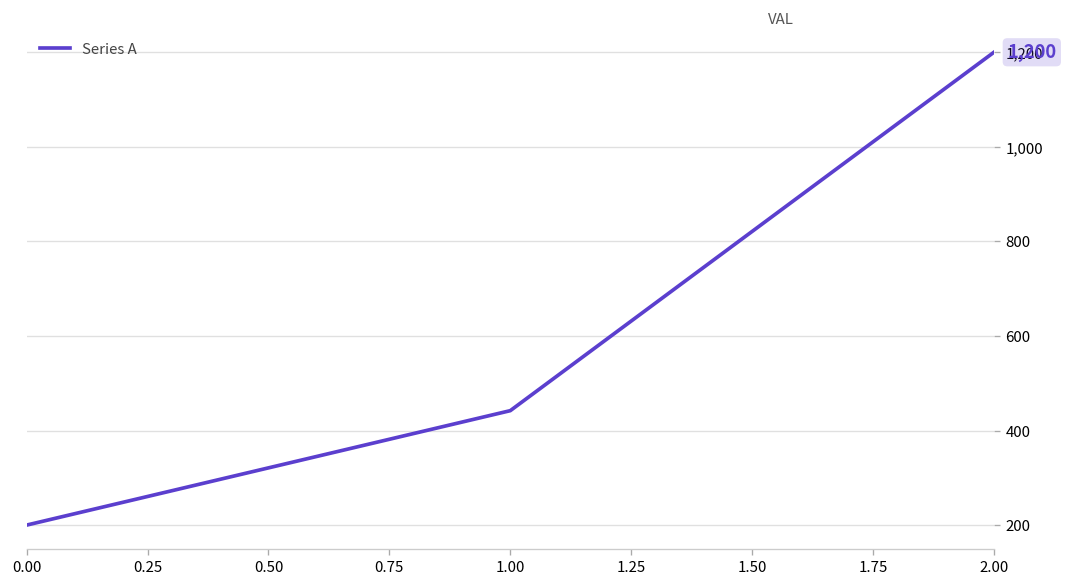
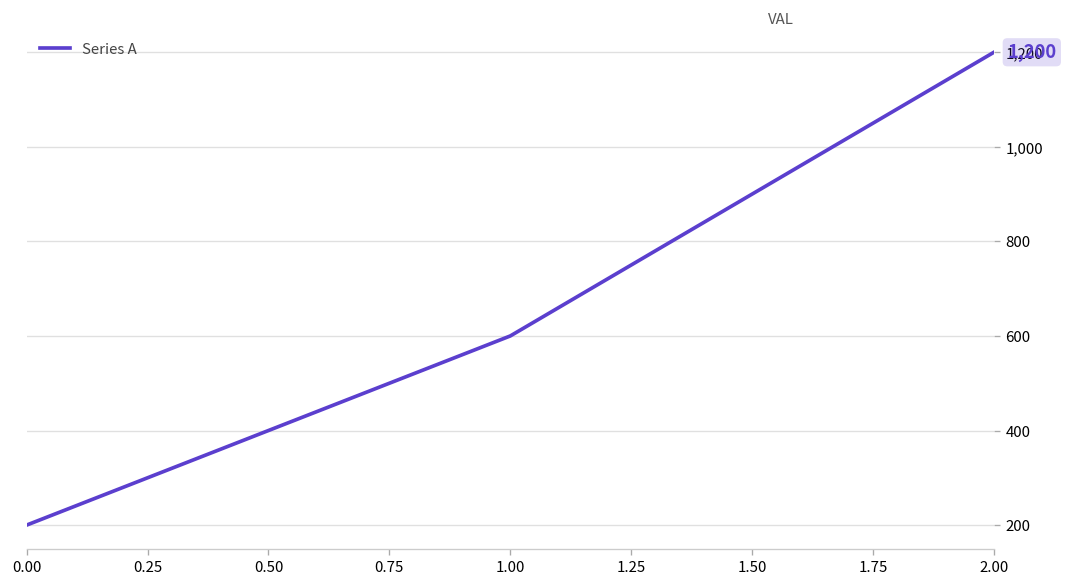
1.00: 440 -> 600
